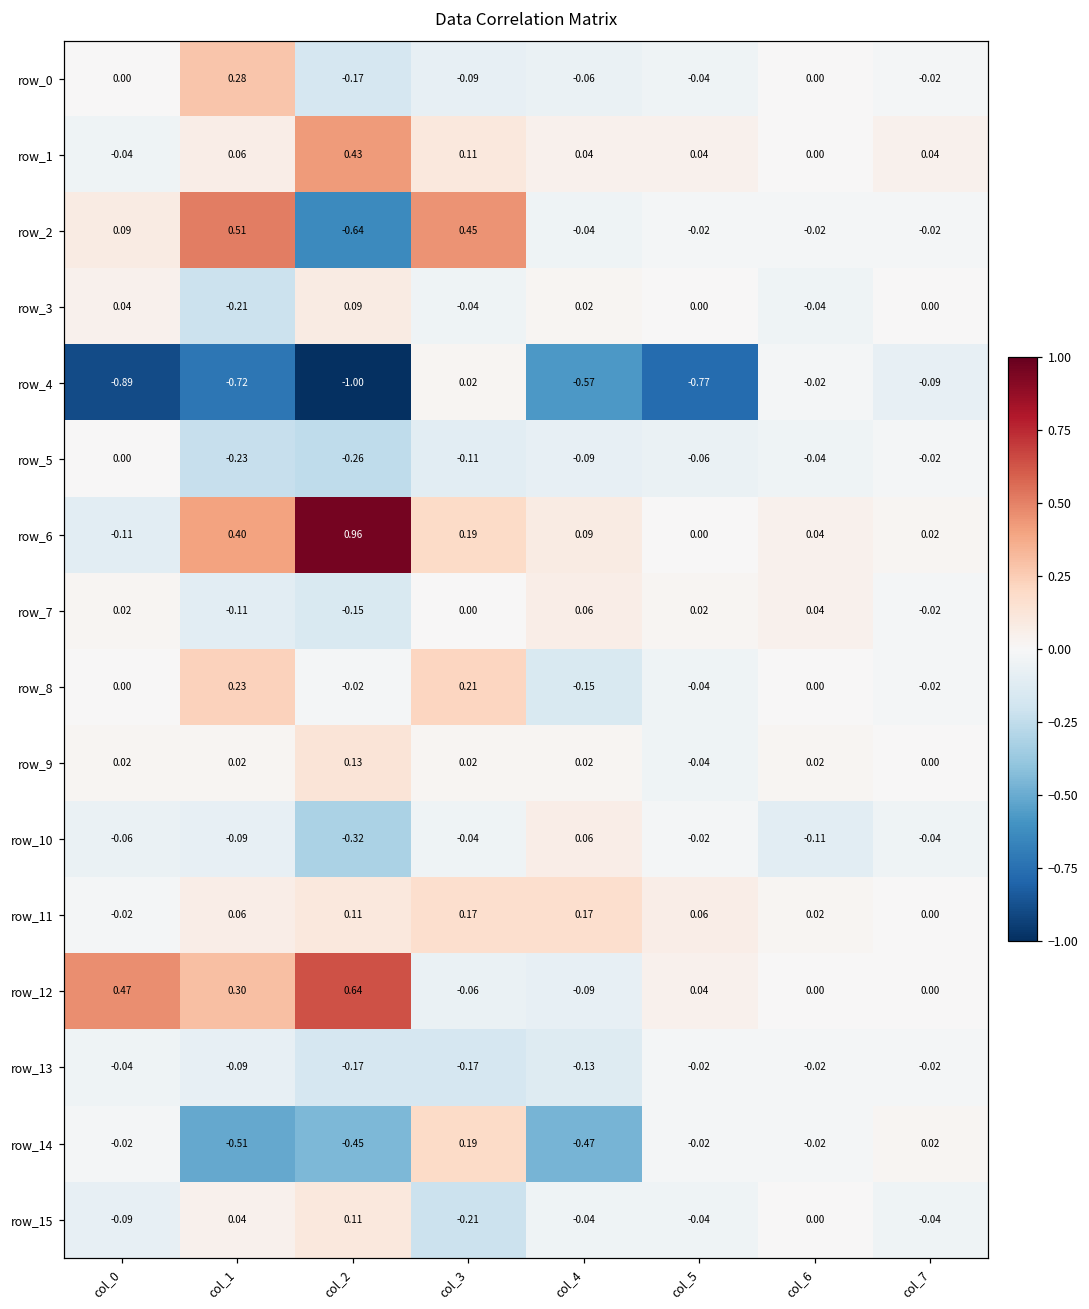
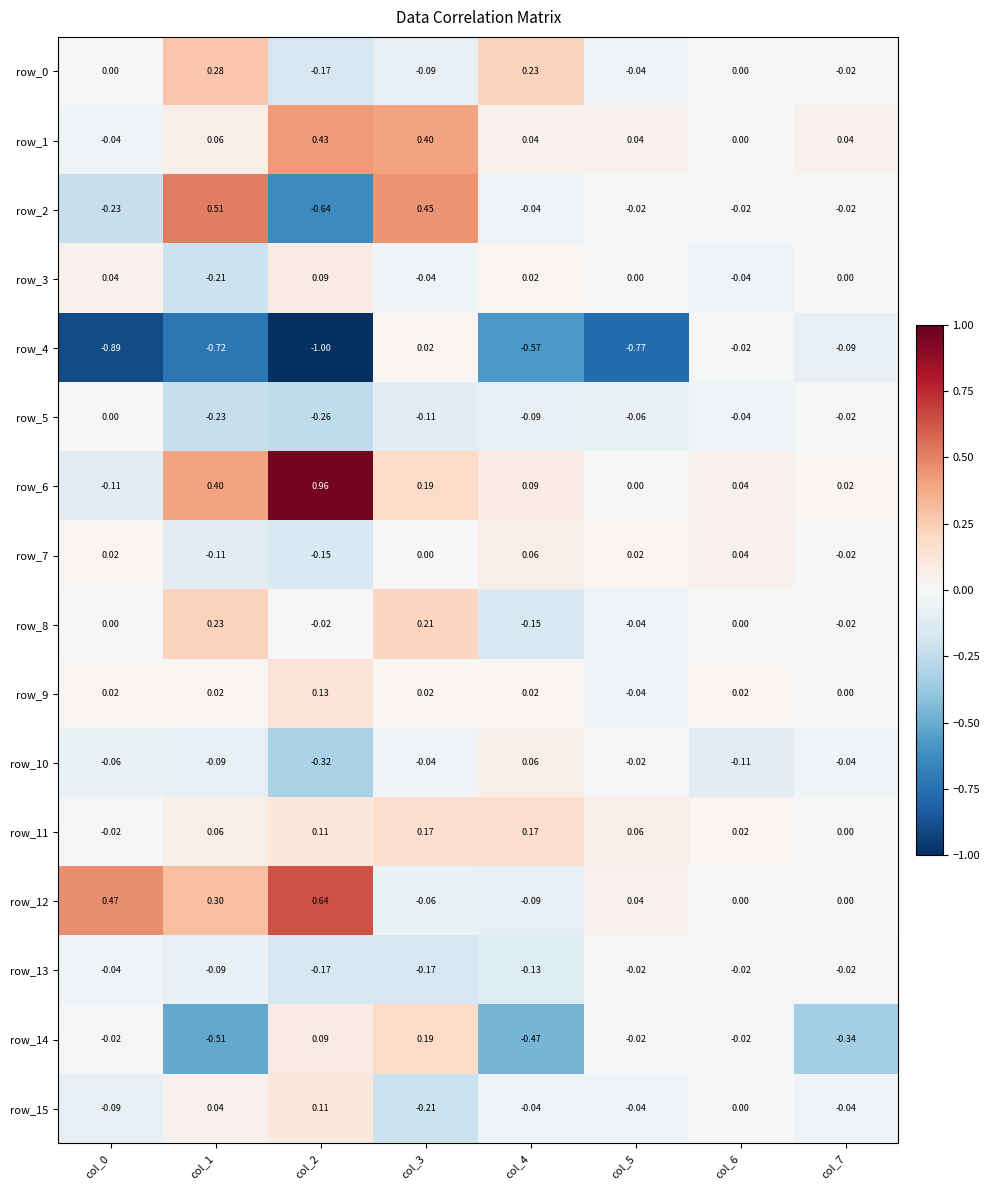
row_0, col_4: -0.06 -> 0.23
row_1, col_3: 0.11 -> 0.40
row_2, col_0: 0.09 -> -0.23
row_14, col_2: -0.45 -> 0.09
row_14, col_7: 0.02 -> -0.34
